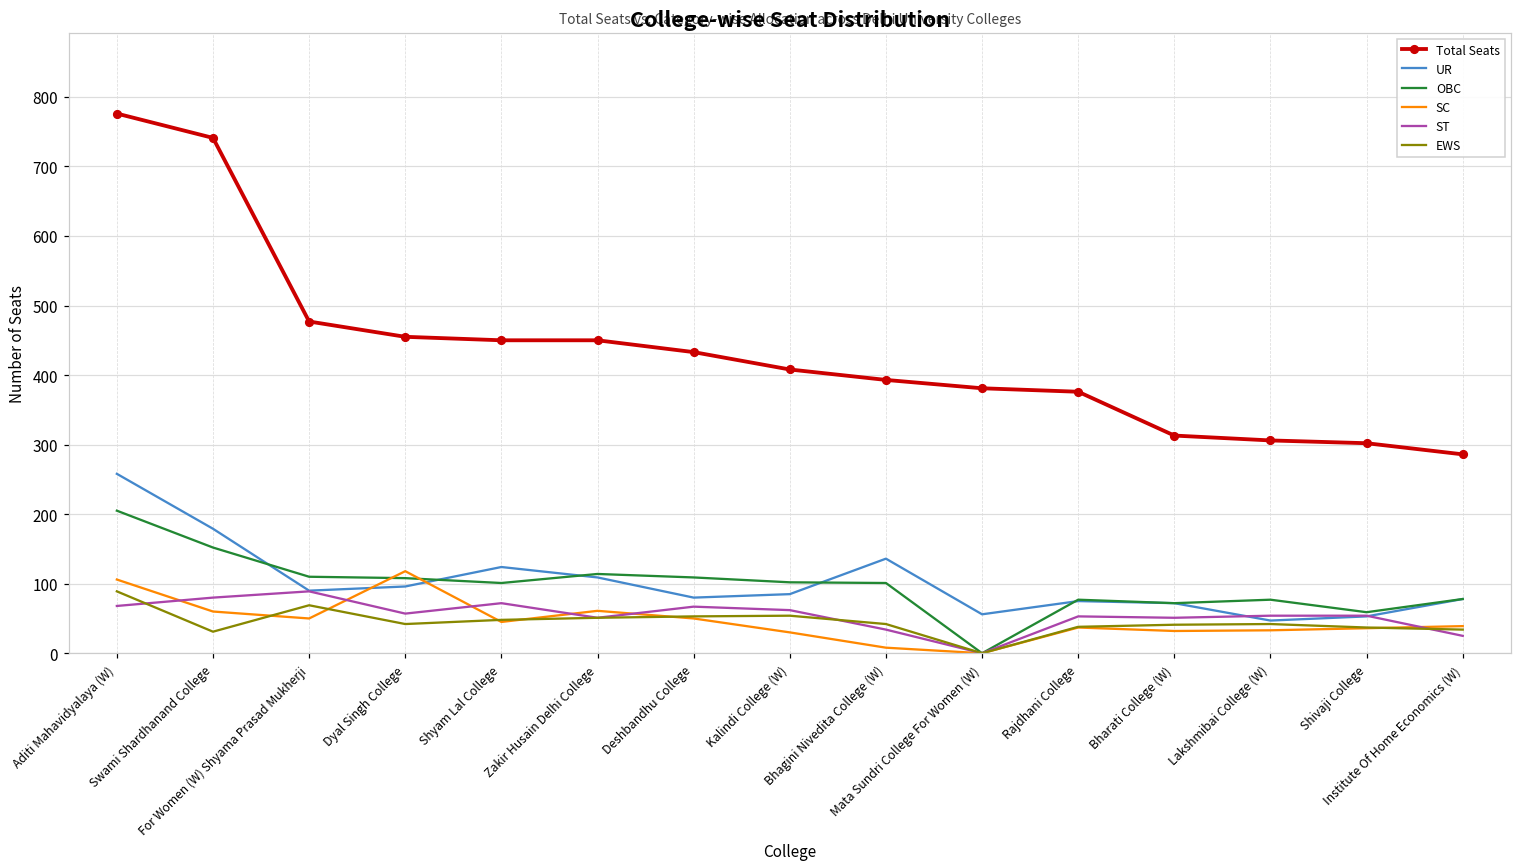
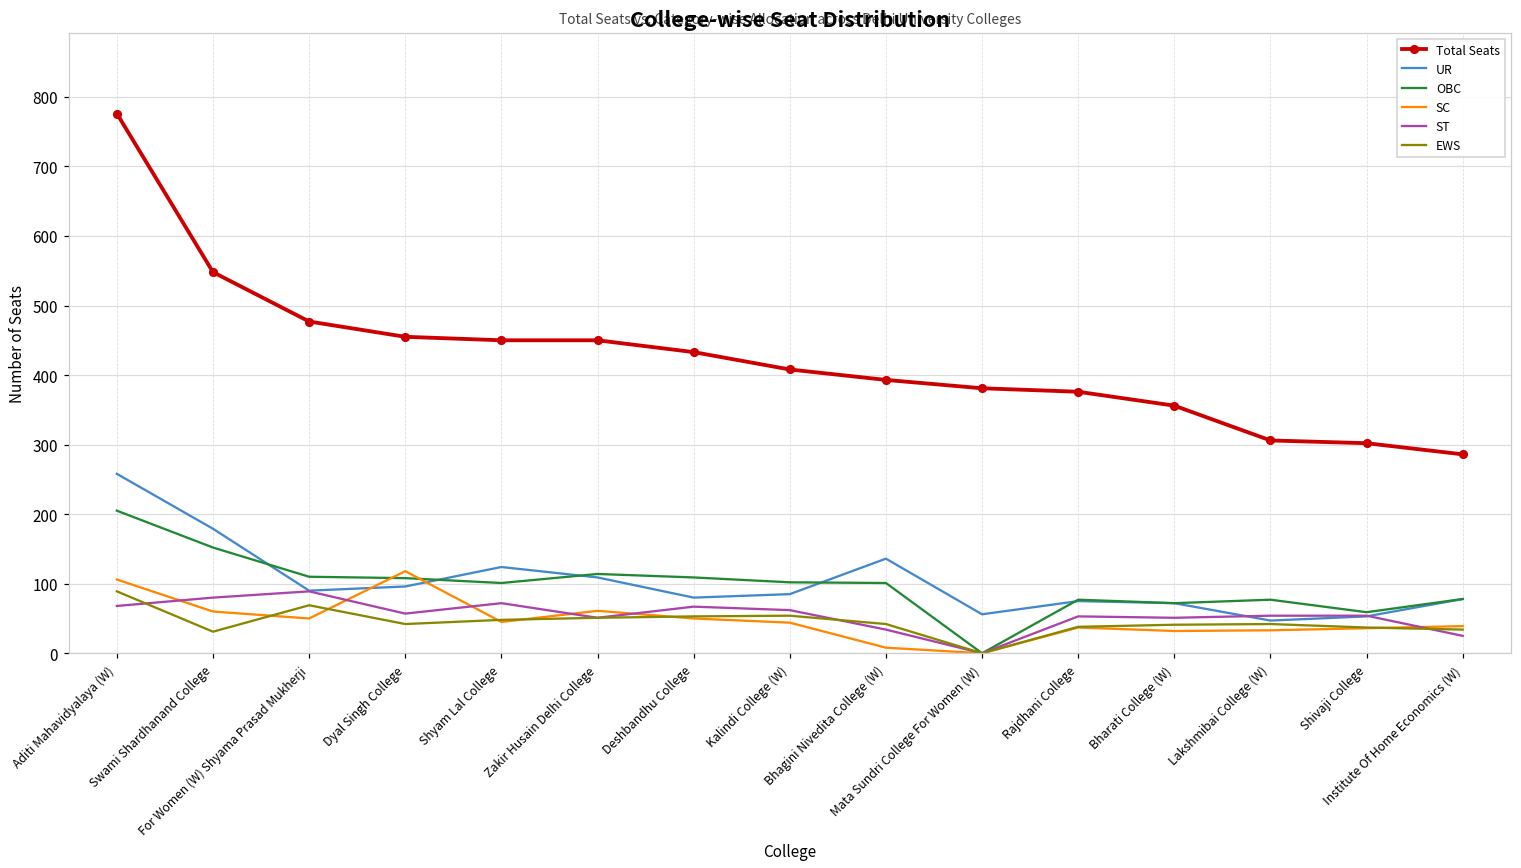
Total Seats, Swami Shardhanand College: 740 -> 550
SC, Kalindi College (W): 30 -> 40
Total Seats, Bharati College (W): 310 -> 360
